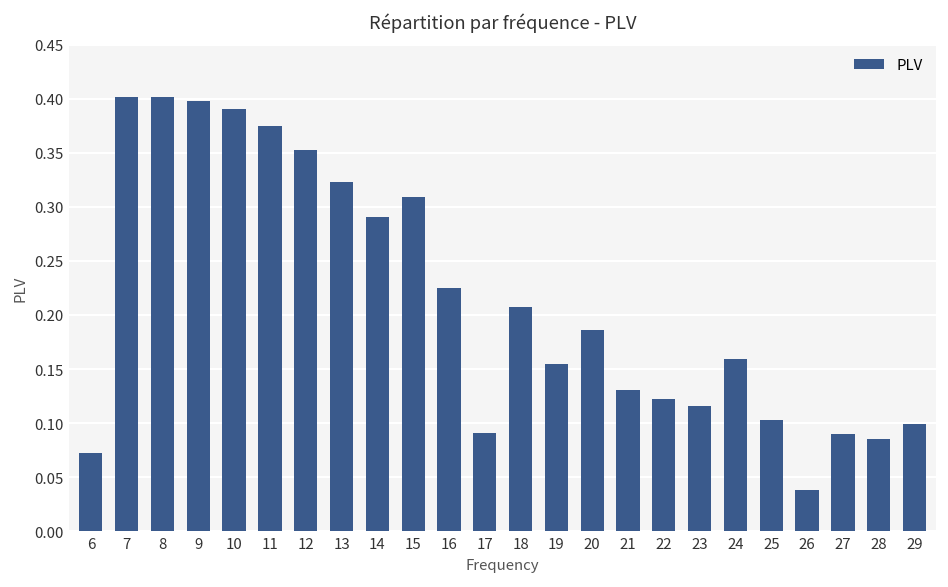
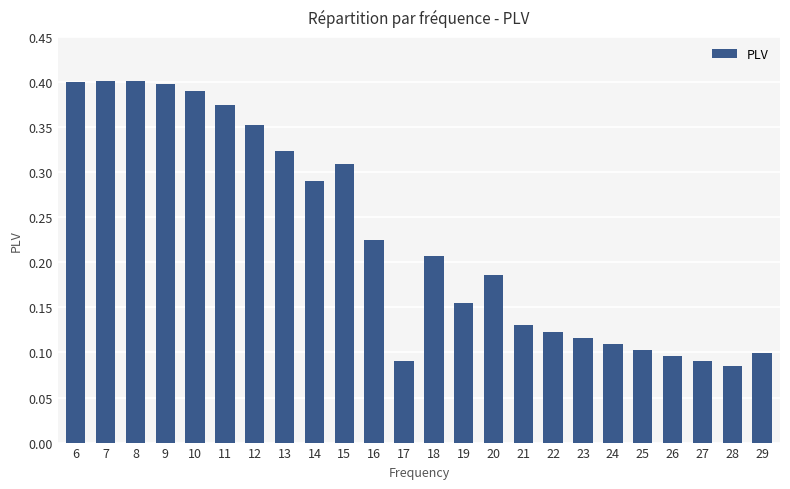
6: 0.07 -> 0.40
24: 0.16 -> 0.11
26: 0.04 -> 0.10
